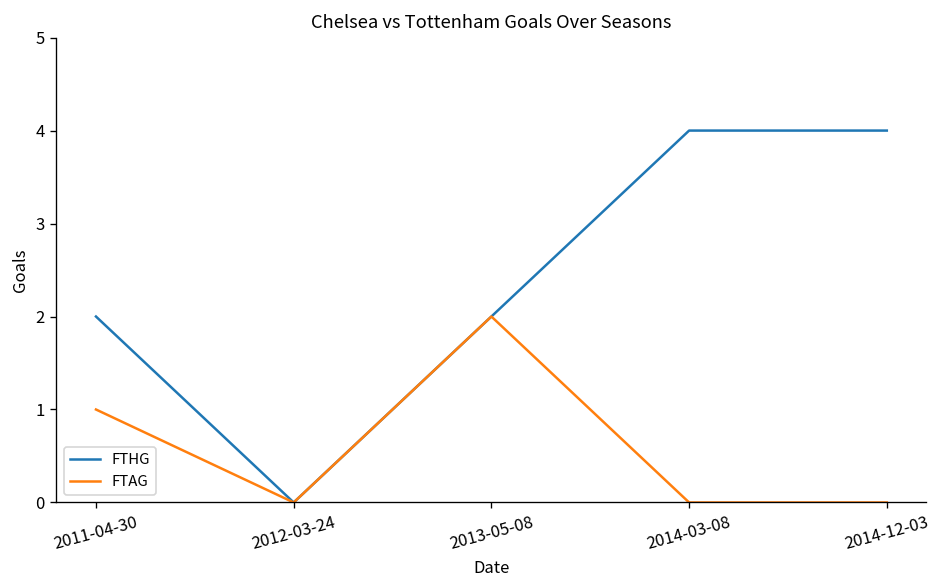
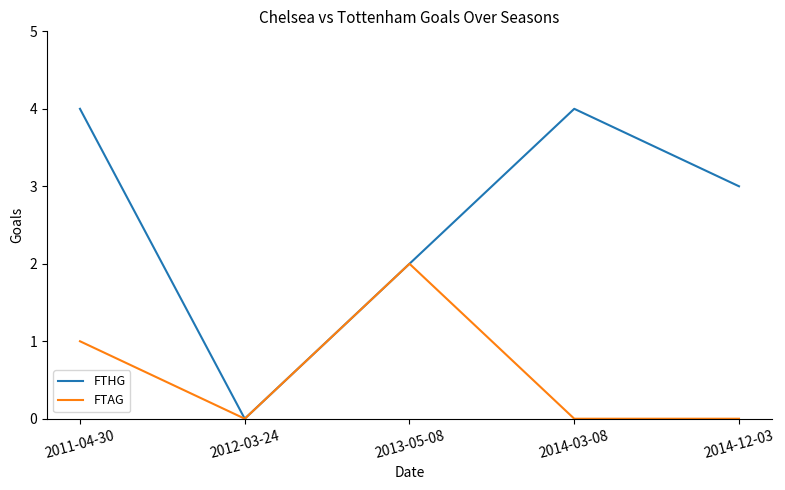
FTHG, 2011-04-30: 2 -> 4
FTHG, 2014-12-03: 4 -> 3
